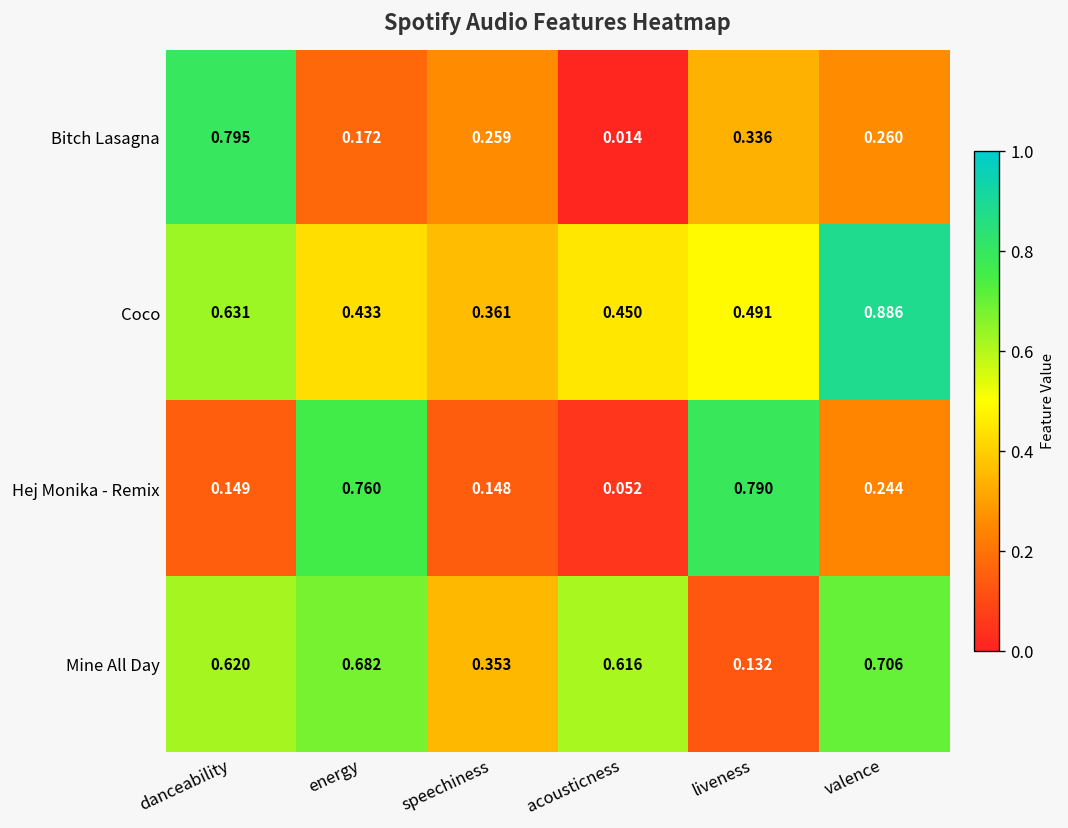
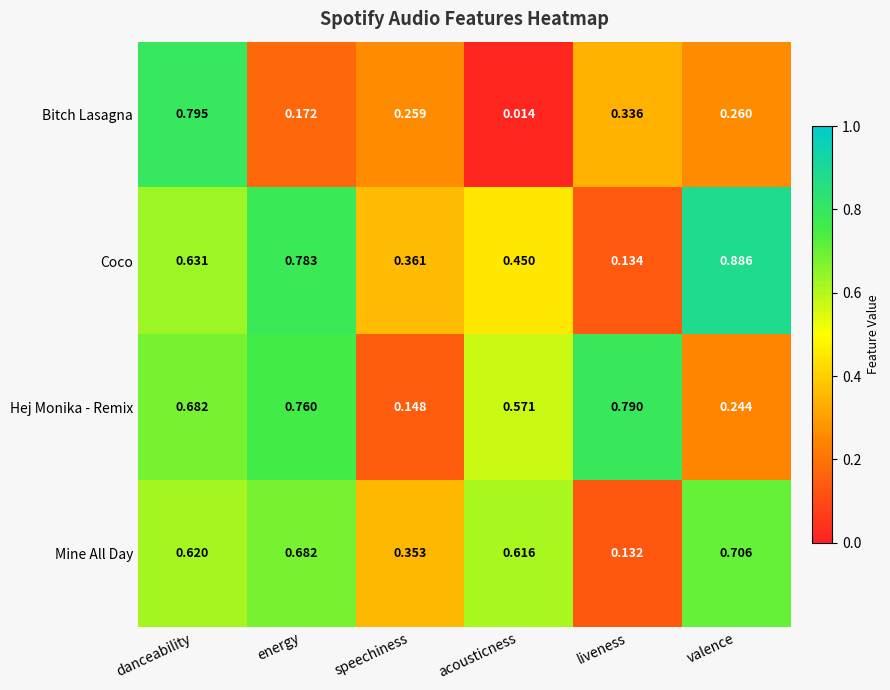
Coco, energy: 0.433 -> 0.783
Coco, liveness: 0.491 -> 0.134
Hej Monika - Remix, danceability: 0.149 -> 0.682
Hej Monika - Remix, acousticness: 0.052 -> 0.571
